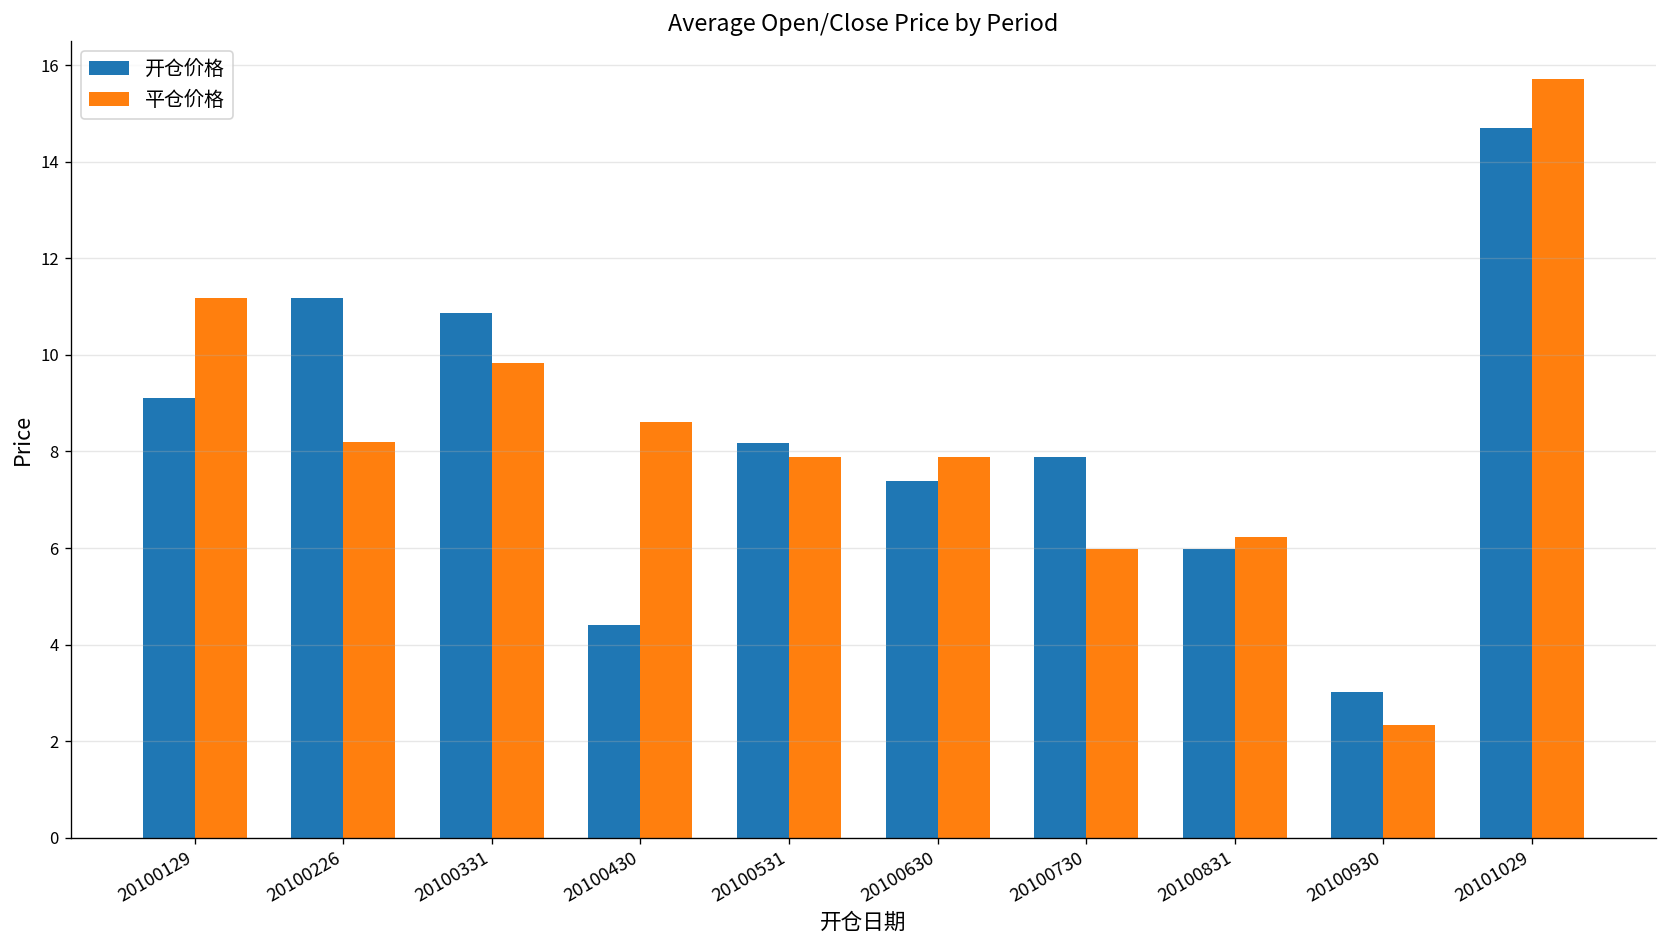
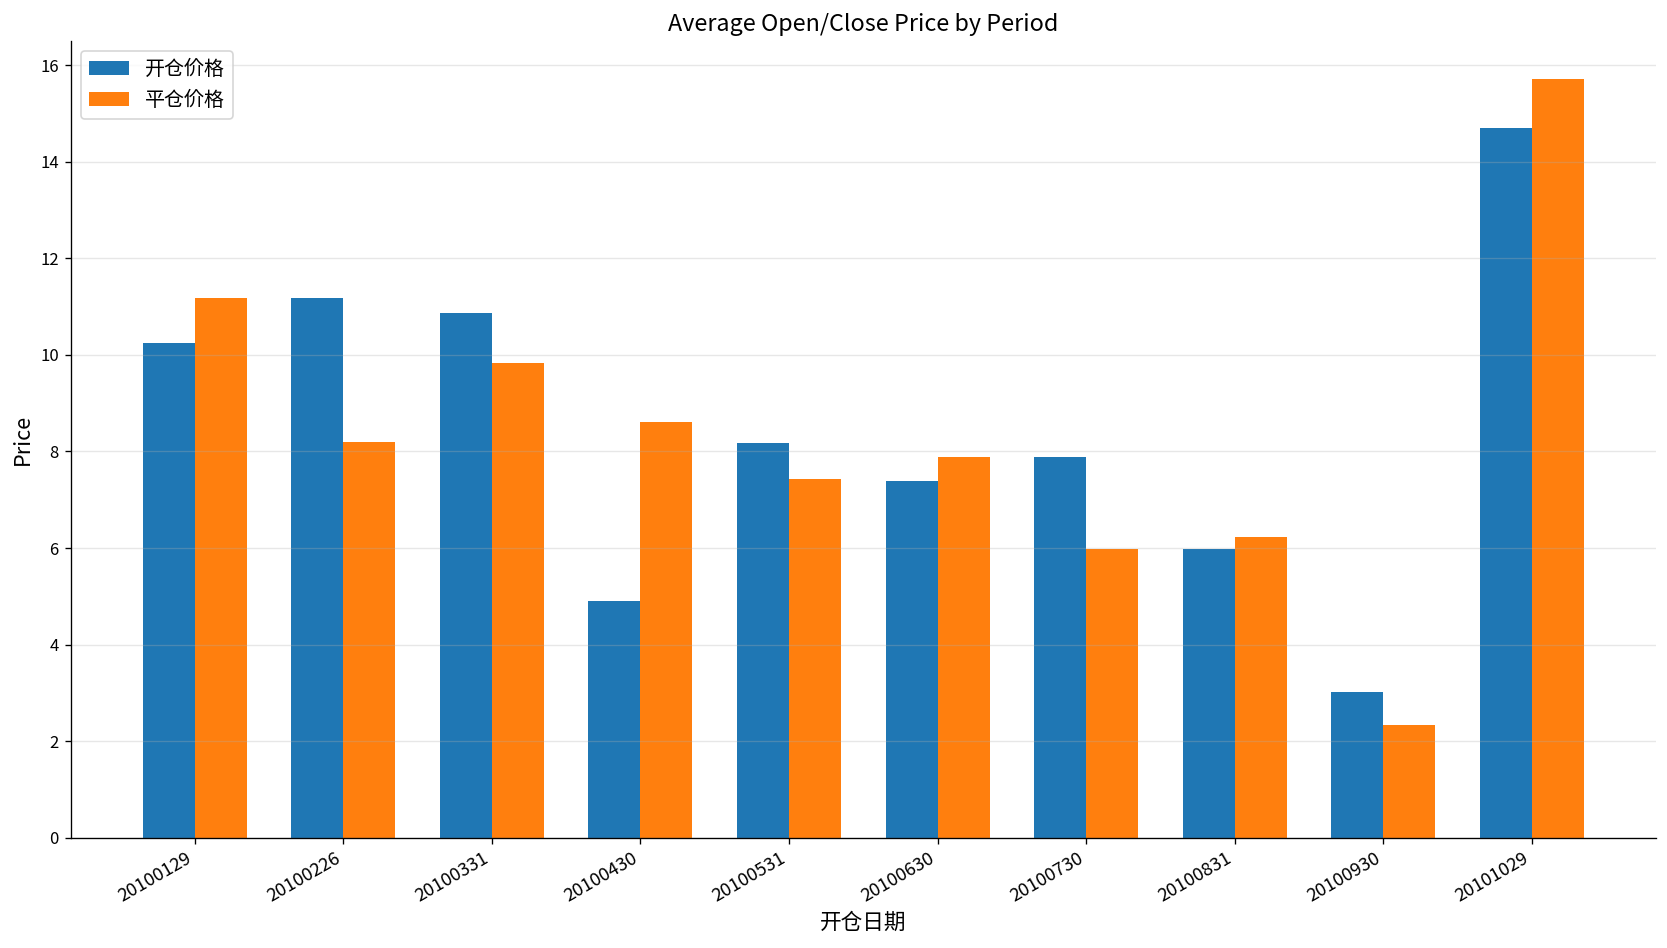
开仓价格, 20100129: 9.1 -> 10.2
开仓价格, 20100430: 4.4 -> 4.9
平仓价格, 20100531: 7.9 -> 7.4
